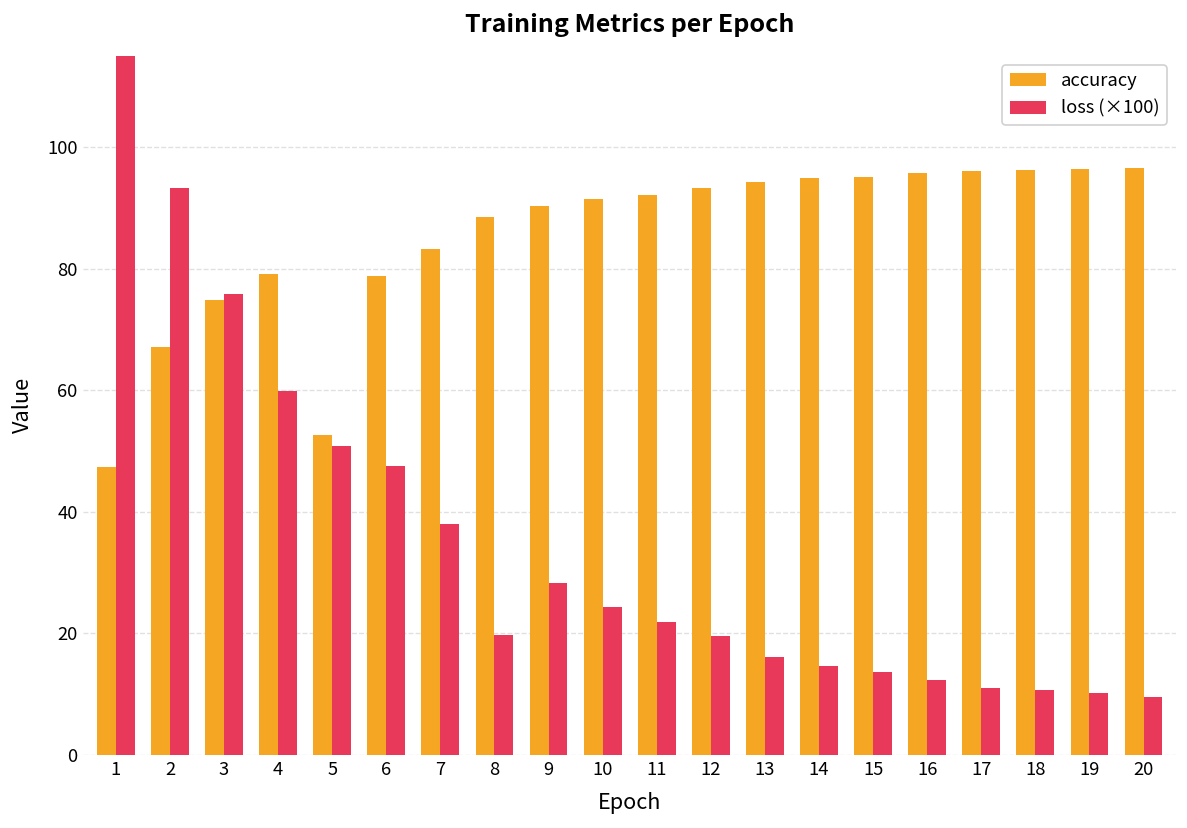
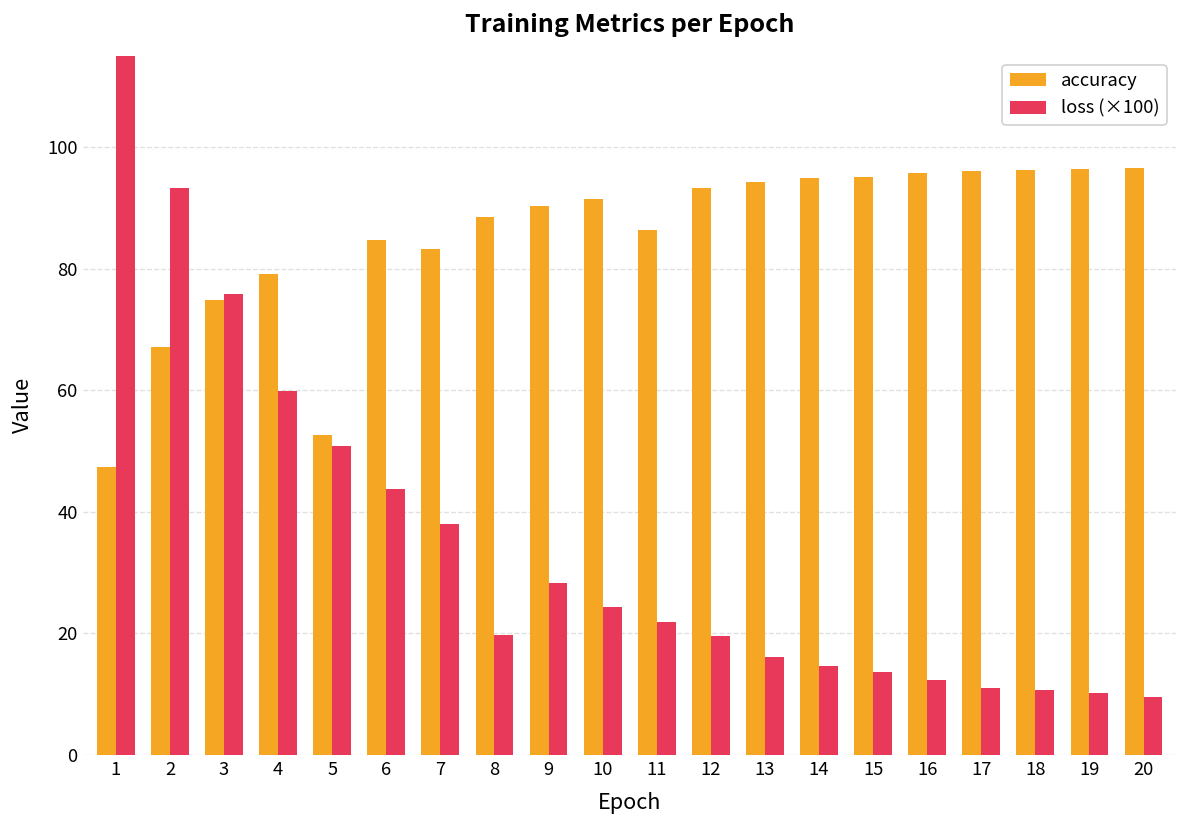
accuracy, 6: 79 -> 85
loss (×100), 6: 48 -> 44
accuracy, 11: 92 -> 86
